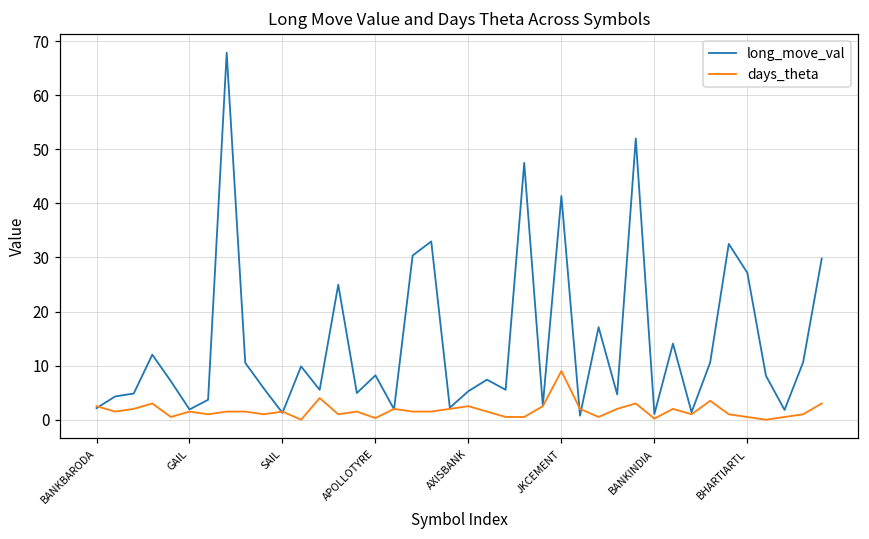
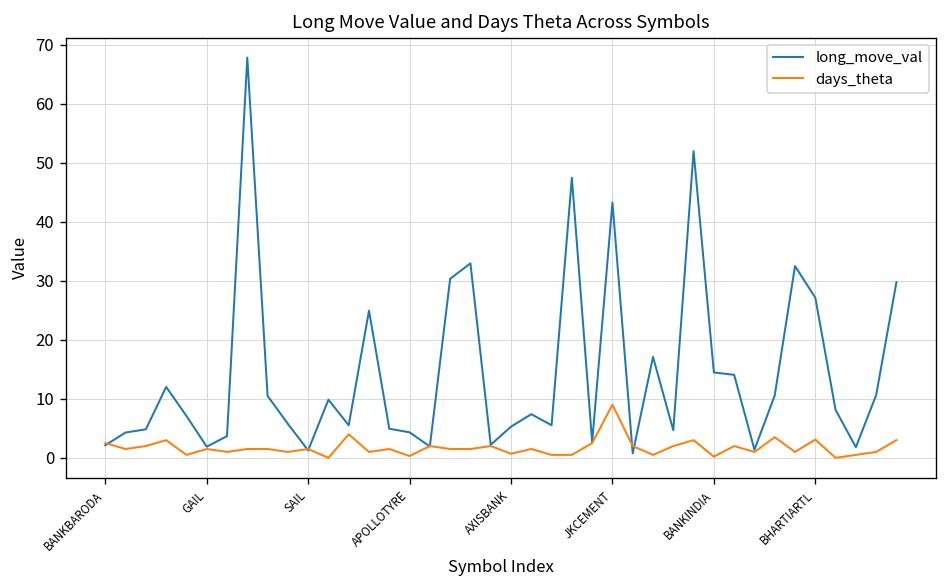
long_move_val, APOLLOTYRE: 8 -> 4
days_theta, AXISBANK: 3 -> 1
long_move_val, JKCEMENT: 41 -> 43
long_move_val, BANKINDIA: 1 -> 14
days_theta, BHARTIARTL: 1 -> 3
